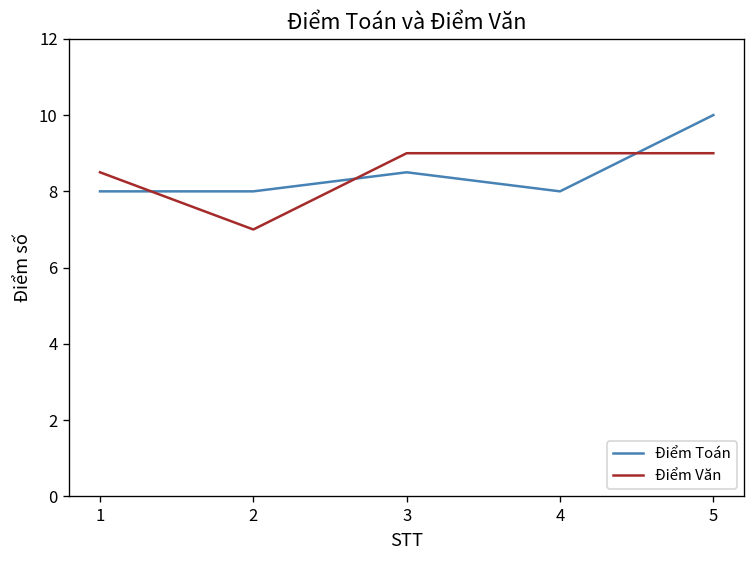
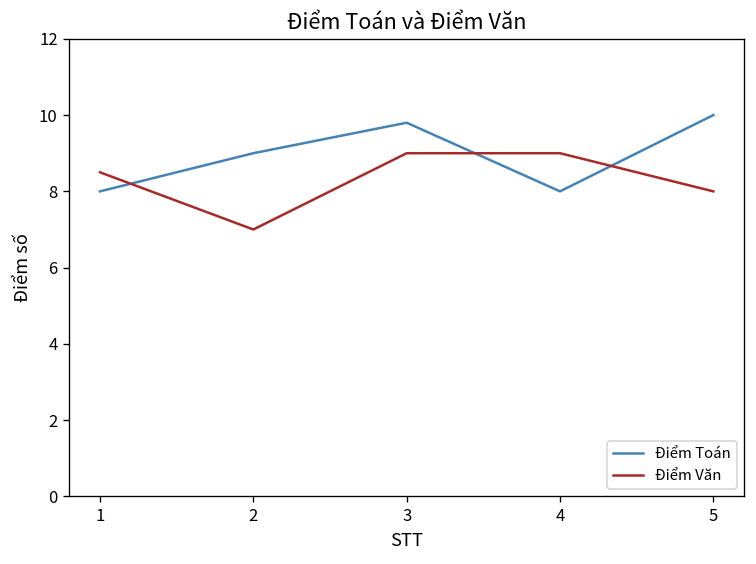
Điểm Toán, 2: 8 -> 9
Điểm Toán, 3: 8.5 -> 9.8
Điểm Văn, 5: 9 -> 8
